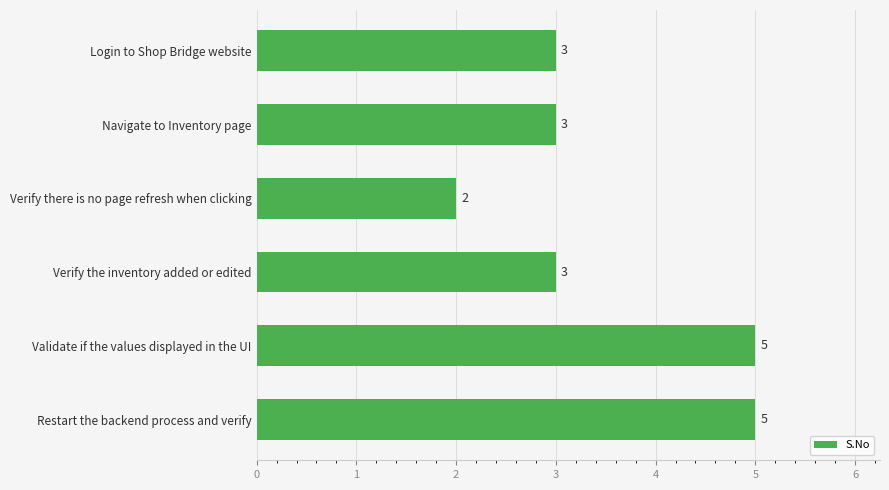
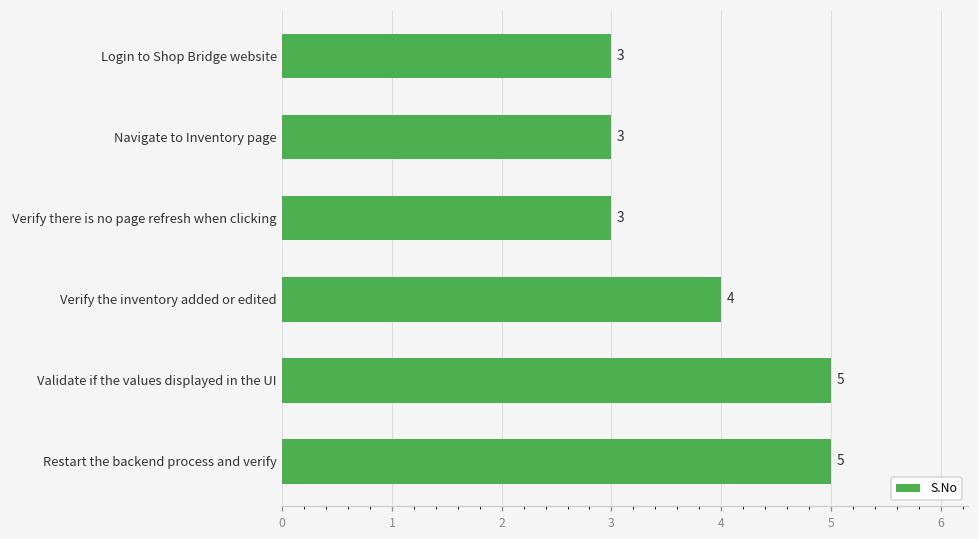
Verify there is no page refresh when clicking: 2 -> 3
Verify the inventory added or edited: 3 -> 4
